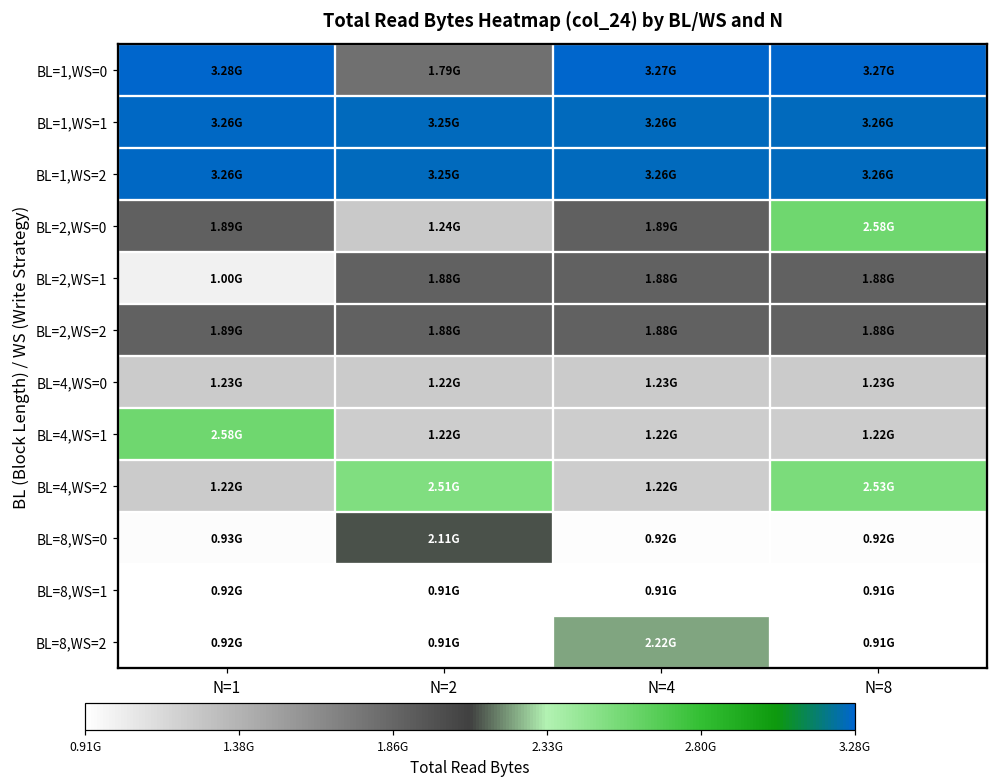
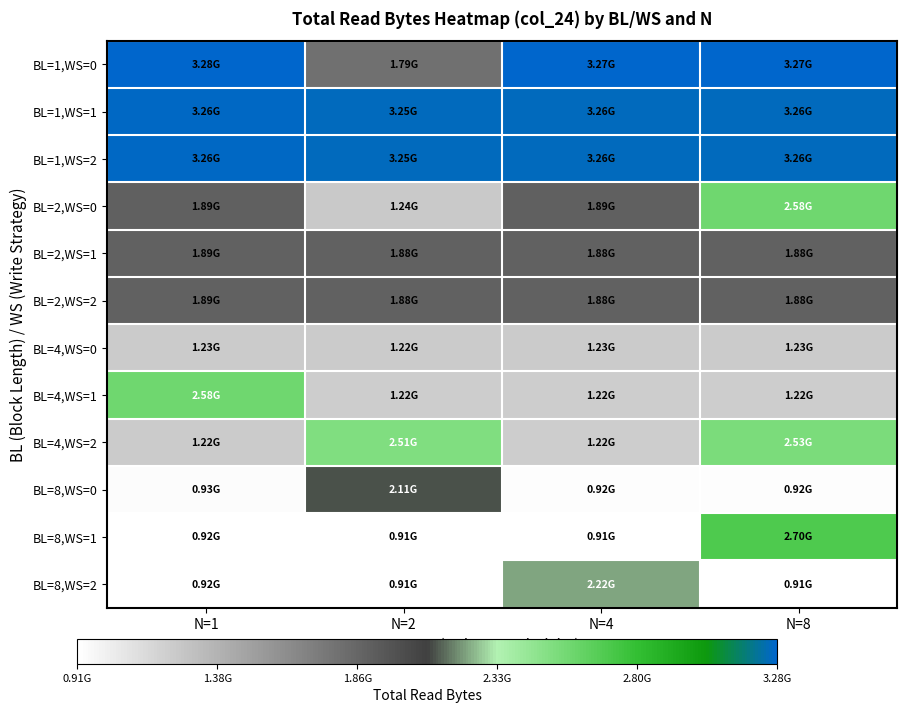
BL=2,WS=1, N=1: 1.00G -> 1.89G
BL=8,WS=1, N=8: 0.91G -> 2.70G
